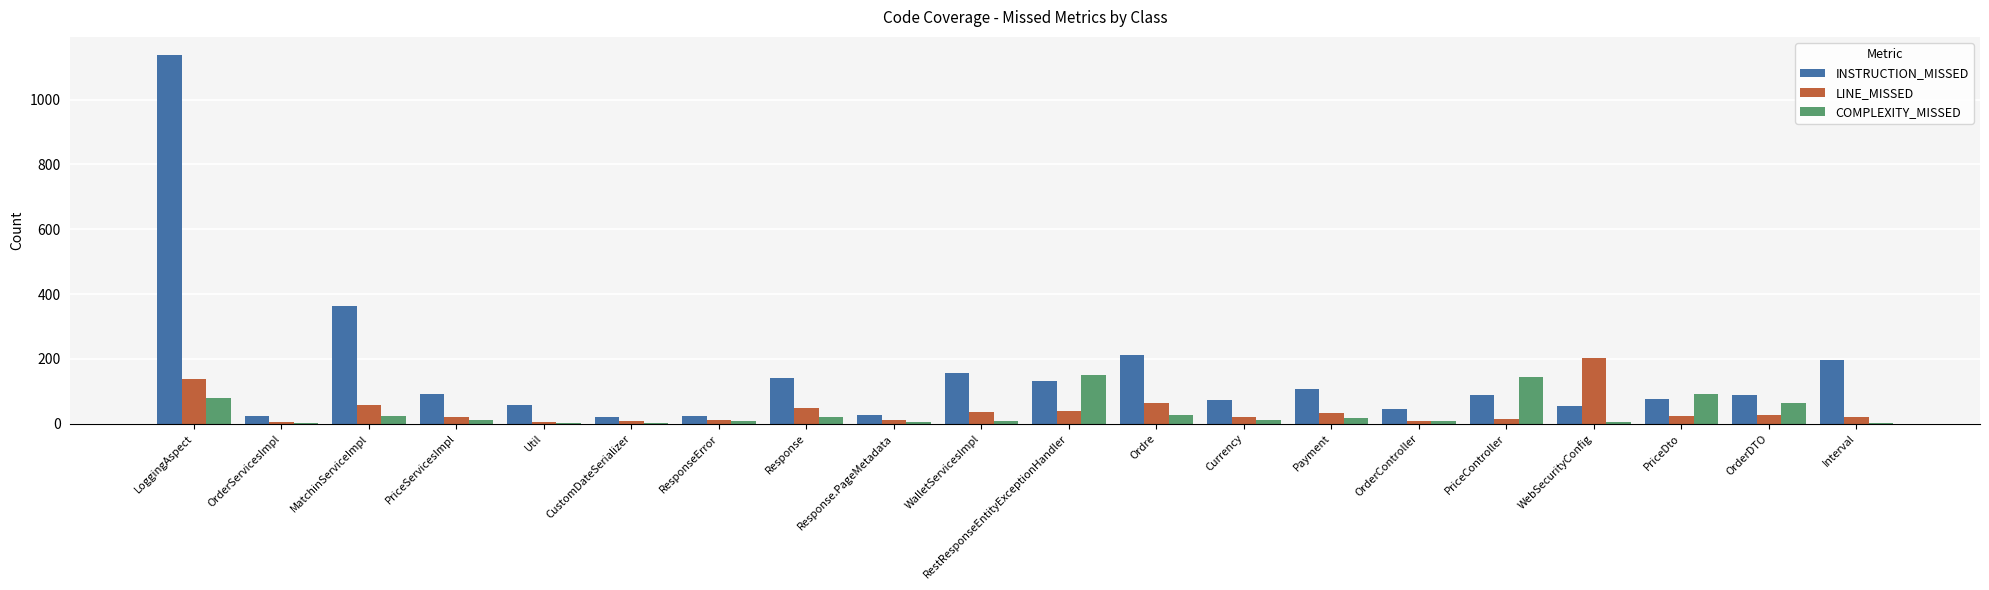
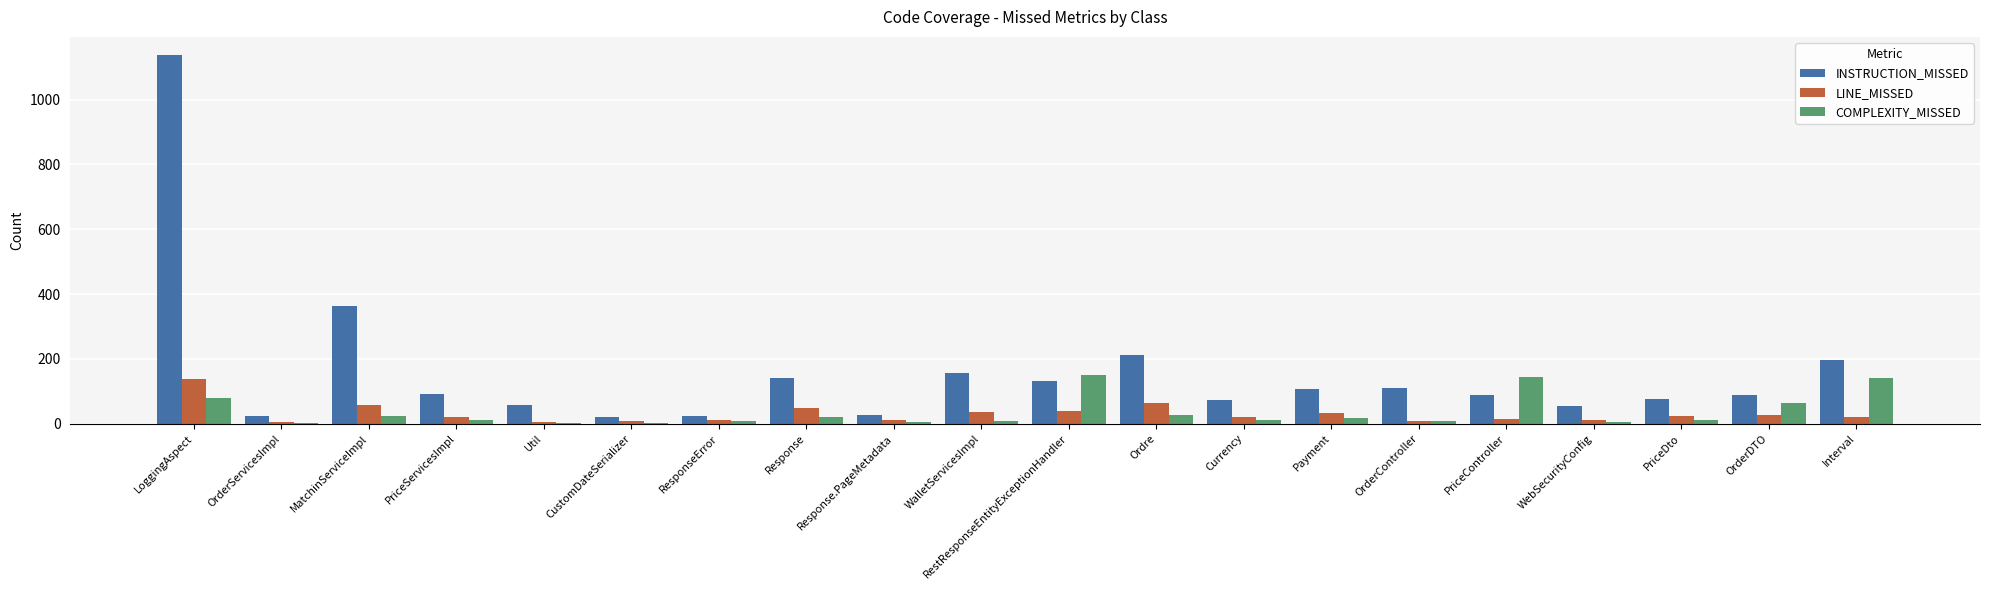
INSTRUCTION_MISSED, OrderController: 50 -> 110
LINE_MISSED, WebSecurityConfig: 200 -> 10
COMPLEXITY_MISSED, PriceDto: 90 -> 10
COMPLEXITY_MISSED, Interval: 0 -> 140
